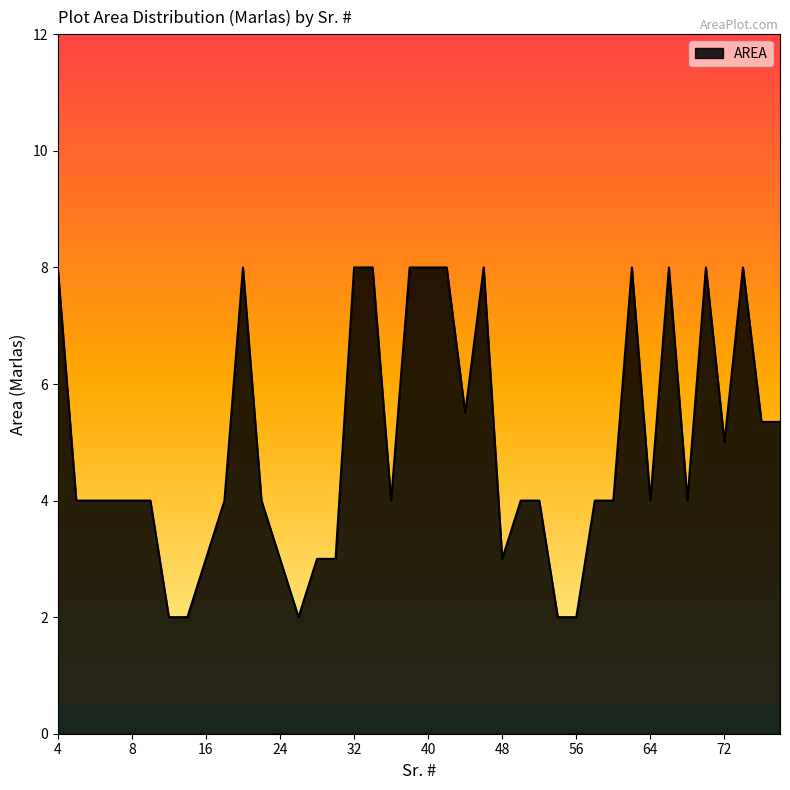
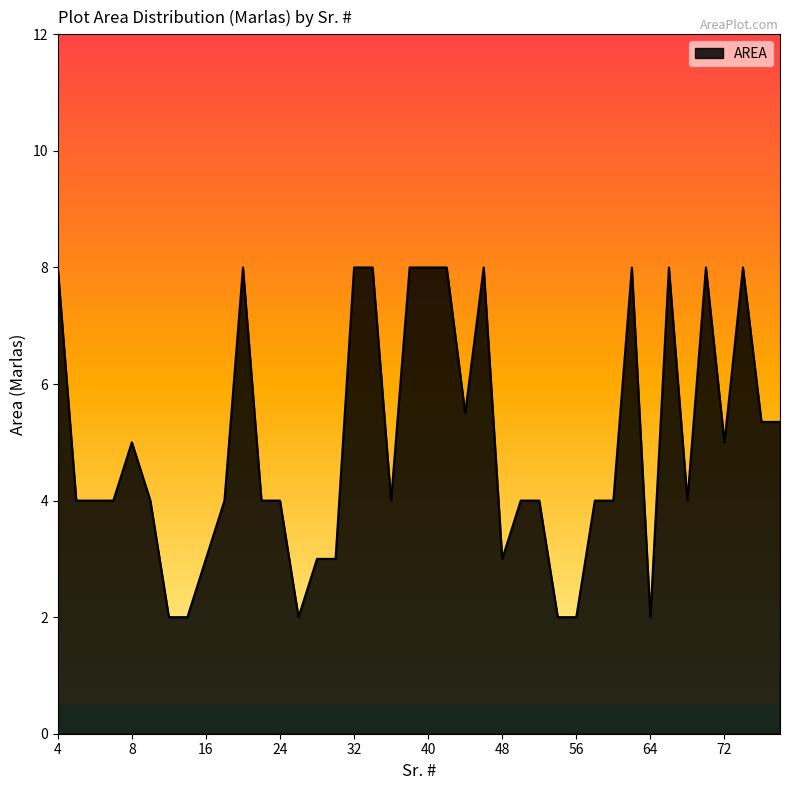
8: 4 -> 5
24: 3 -> 4
64: 4 -> 2
